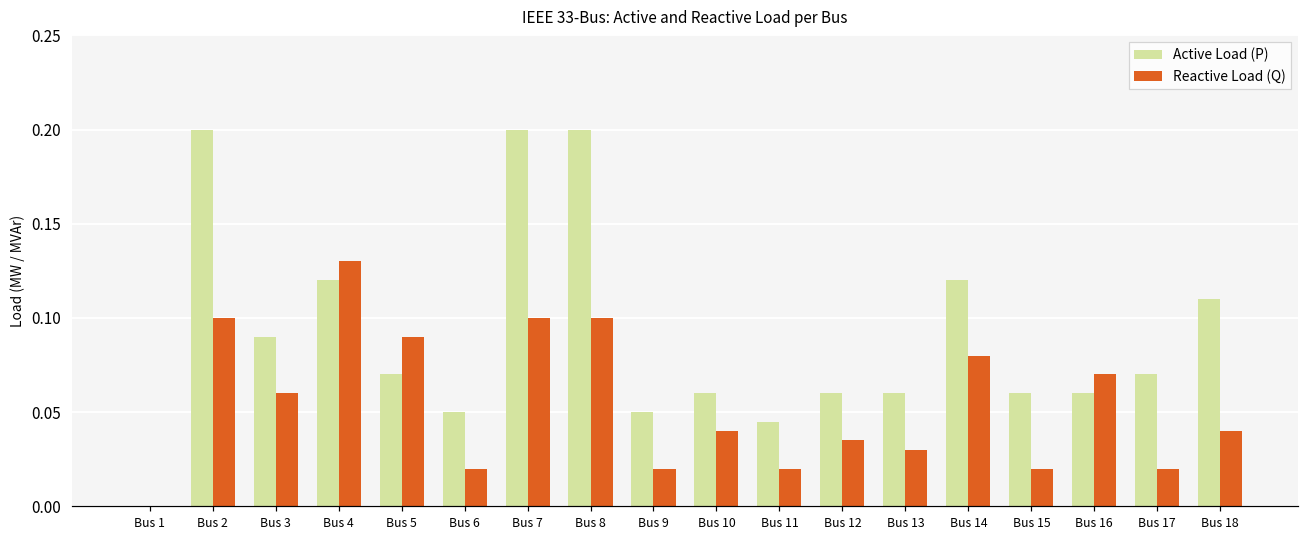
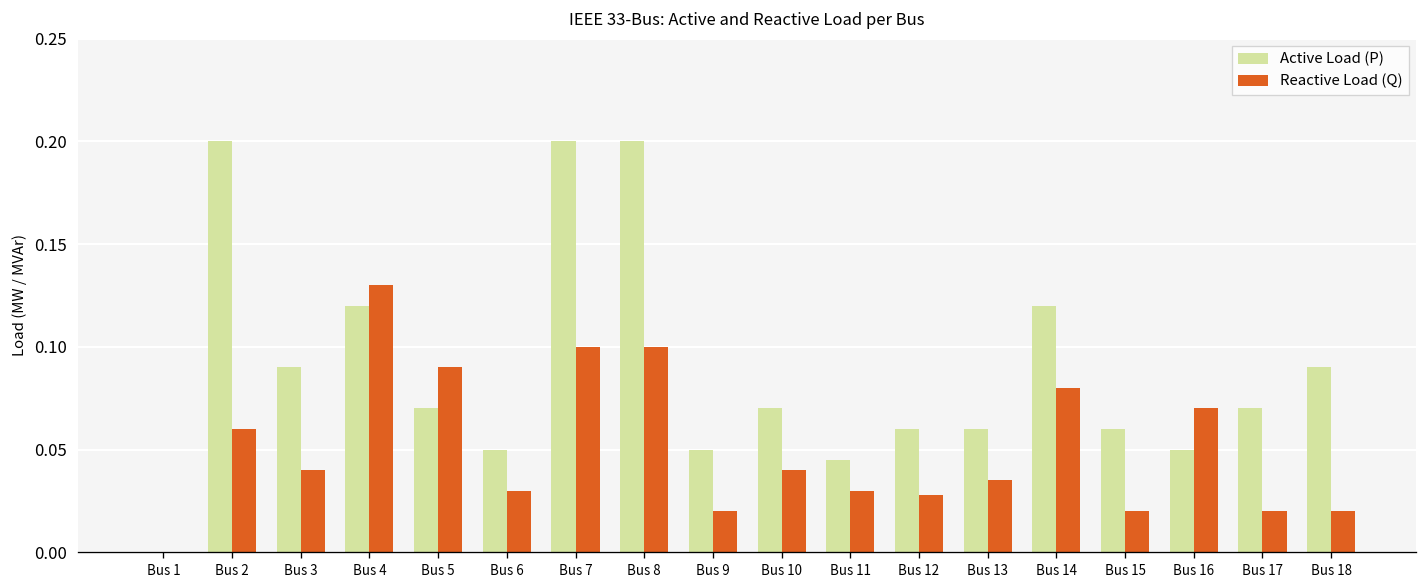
Reactive Load (Q), Bus 2: 0.10 -> 0.06
Reactive Load (Q), Bus 3: 0.06 -> 0.04
Reactive Load (Q), Bus 6: 0.02 -> 0.03
Active Load (P), Bus 10: 0.06 -> 0.07
Reactive Load (Q), Bus 11: 0.02 -> 0.03
Reactive Load (Q), Bus 12: 0.035 -> 0.028
Reactive Load (Q), Bus 13: 0.030 -> 0.035
Active Load (P), Bus 16: 0.06 -> 0.05
Active Load (P), Bus 18: 0.11 -> 0.09
Reactive Load (Q), Bus 18: 0.04 -> 0.02
